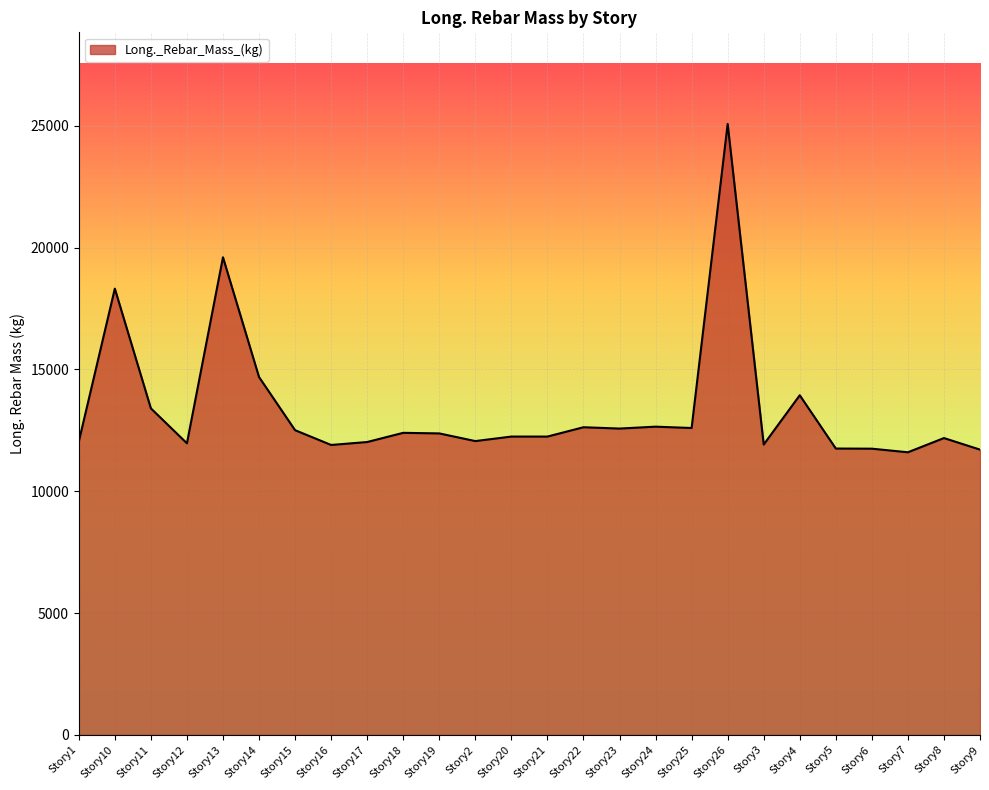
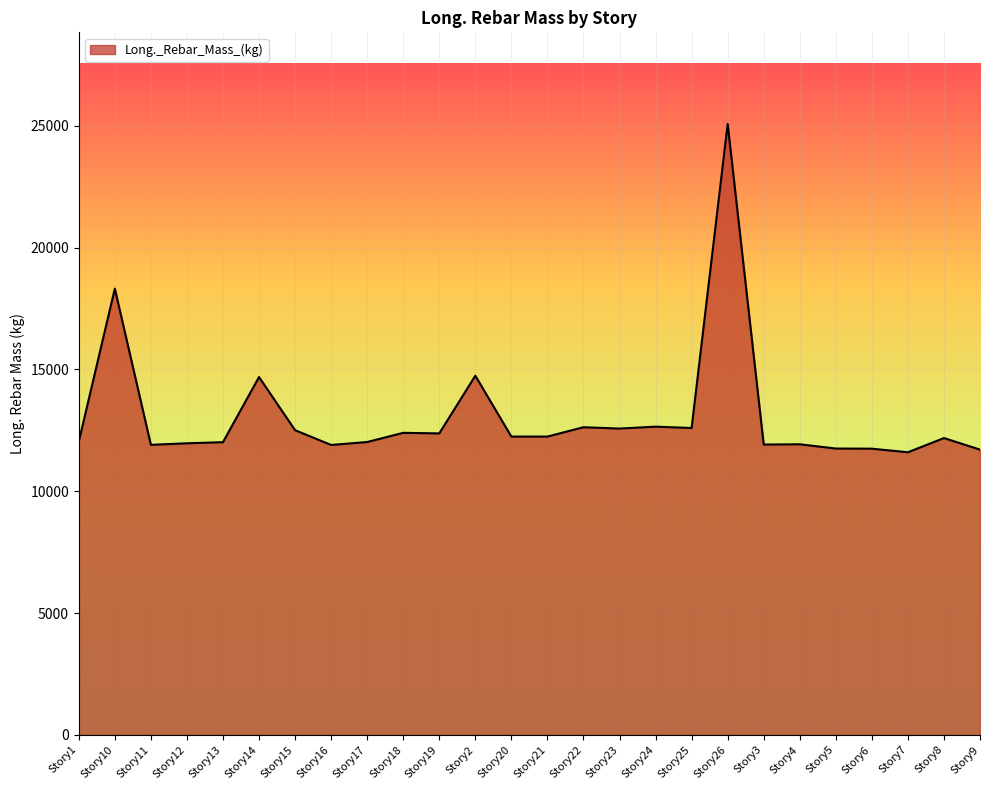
Story11: 13400 -> 11900
Story13: 19600 -> 12000
Story2: 12100 -> 14700
Story4: 13900 -> 11900
